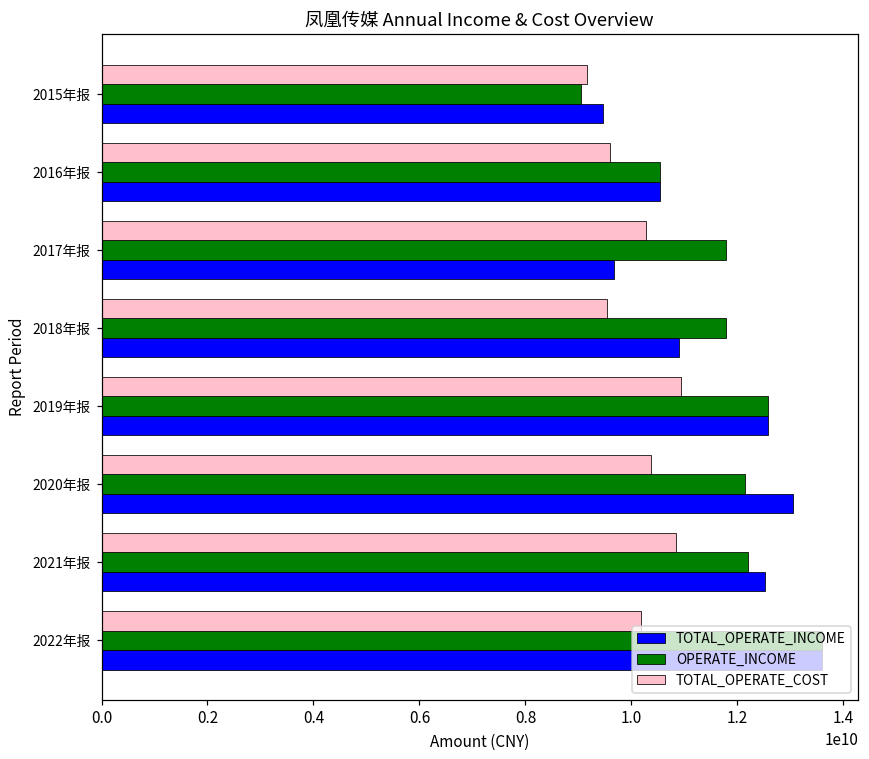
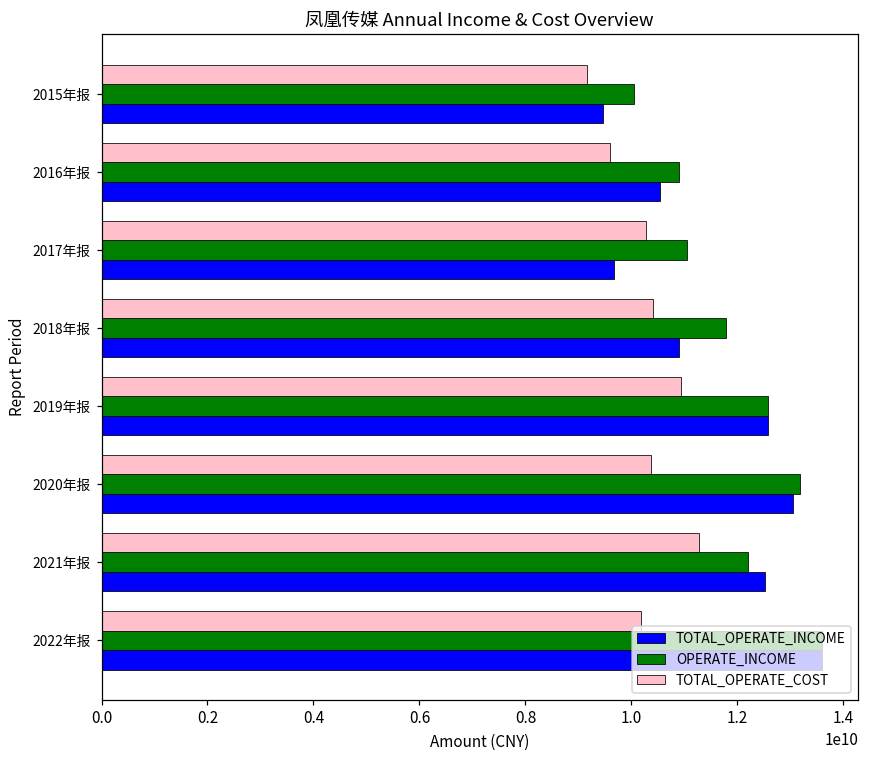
OPERATE_INCOME, 2015年报: 9100000000 -> 10000000000
OPERATE_INCOME, 2016年报: 10500000000 -> 10900000000
OPERATE_INCOME, 2017年报: 11800000000 -> 11100000000
TOTAL_OPERATE_COST, 2018年报: 9500000000 -> 10400000000
OPERATE_INCOME, 2020年报: 12100000000 -> 13200000000
TOTAL_OPERATE_COST, 2021年报: 10900000000 -> 11300000000
